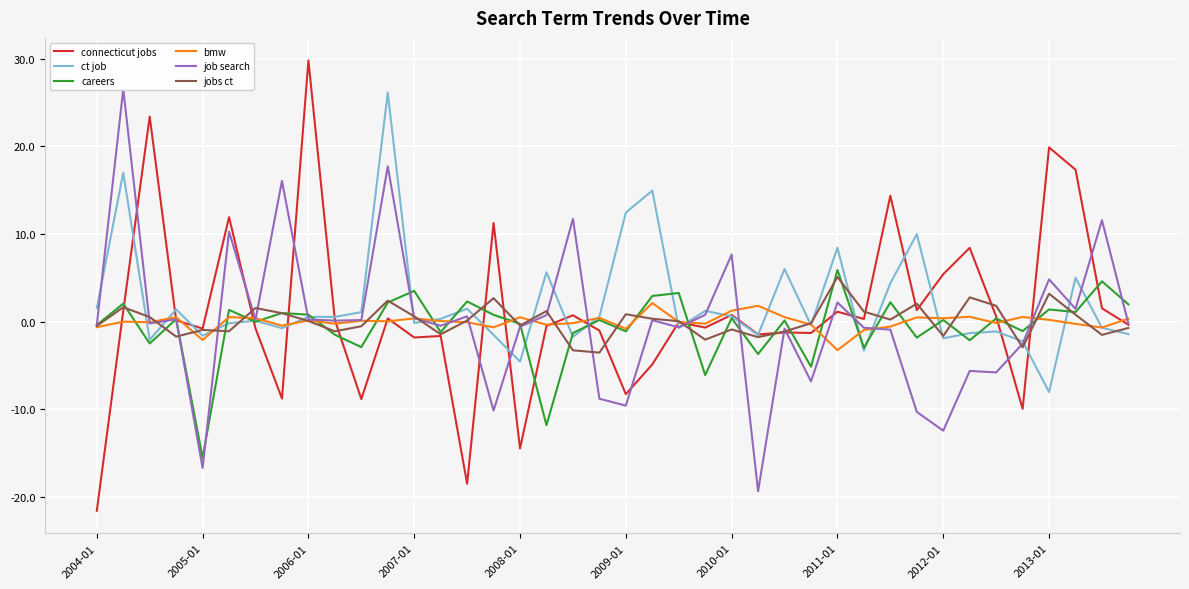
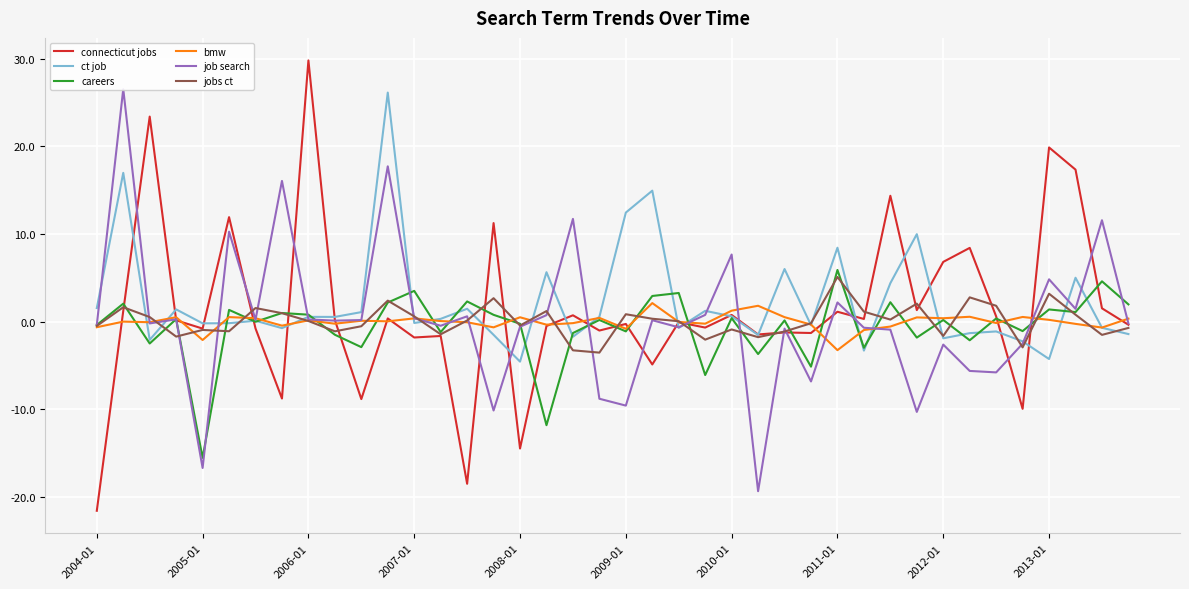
ct job, 2005-01: -2 -> 0
connecticut jobs, 2009-01: -8 -> 0
connecticut jobs, 2012-01: 5 -> 7
job search, 2012-01: -12 -> -3
ct job, 2013-01: -8 -> -4
